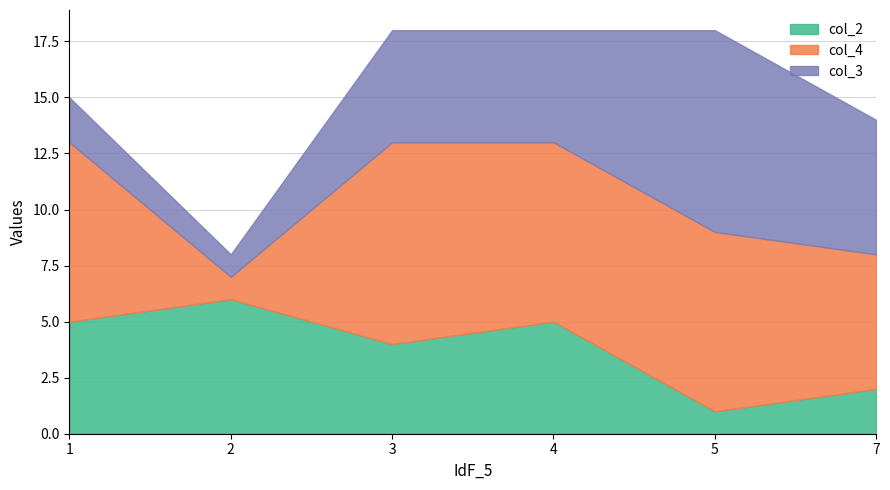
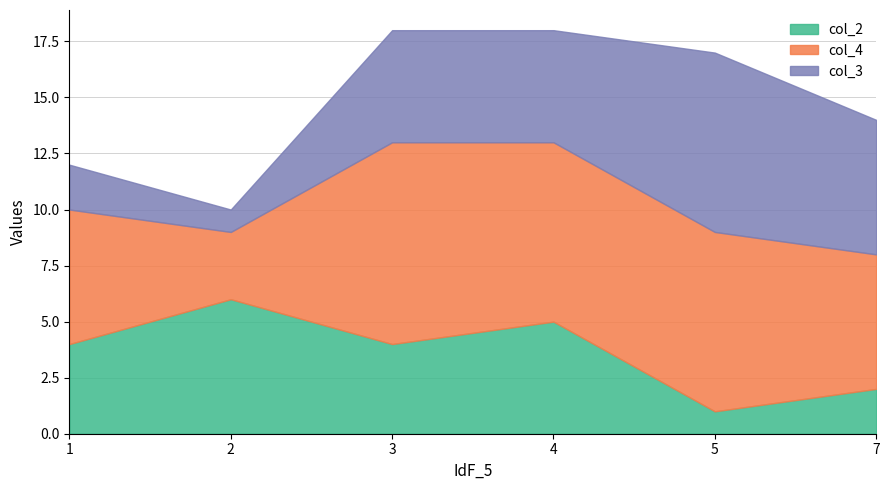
col_2, 1: 5 -> 4
col_4, 1: 8 -> 6
col_4, 2: 1 -> 3
col_3, 5: 9 -> 8
